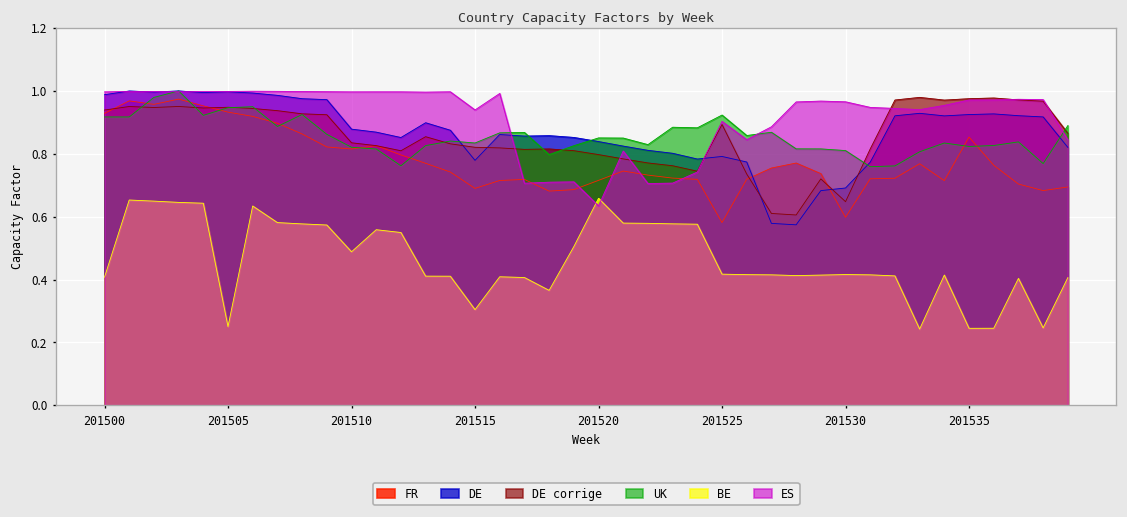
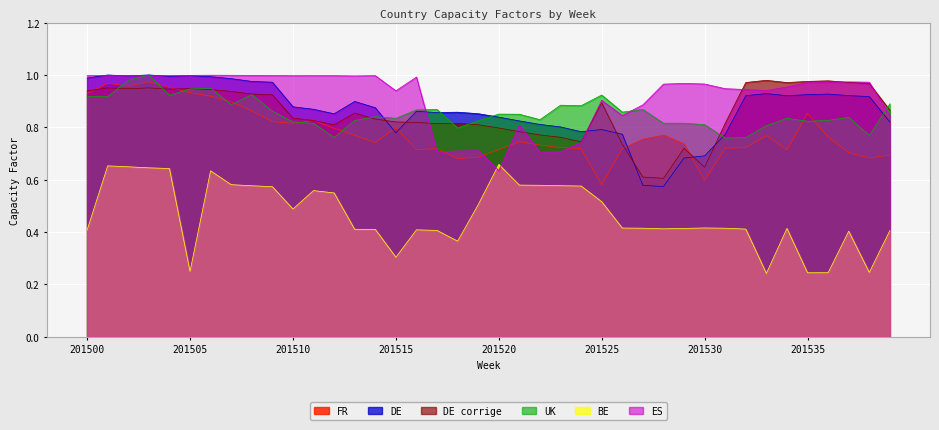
FR, 201515: 0.69 -> 0.80
BE, 201525: 0.42 -> 0.52
